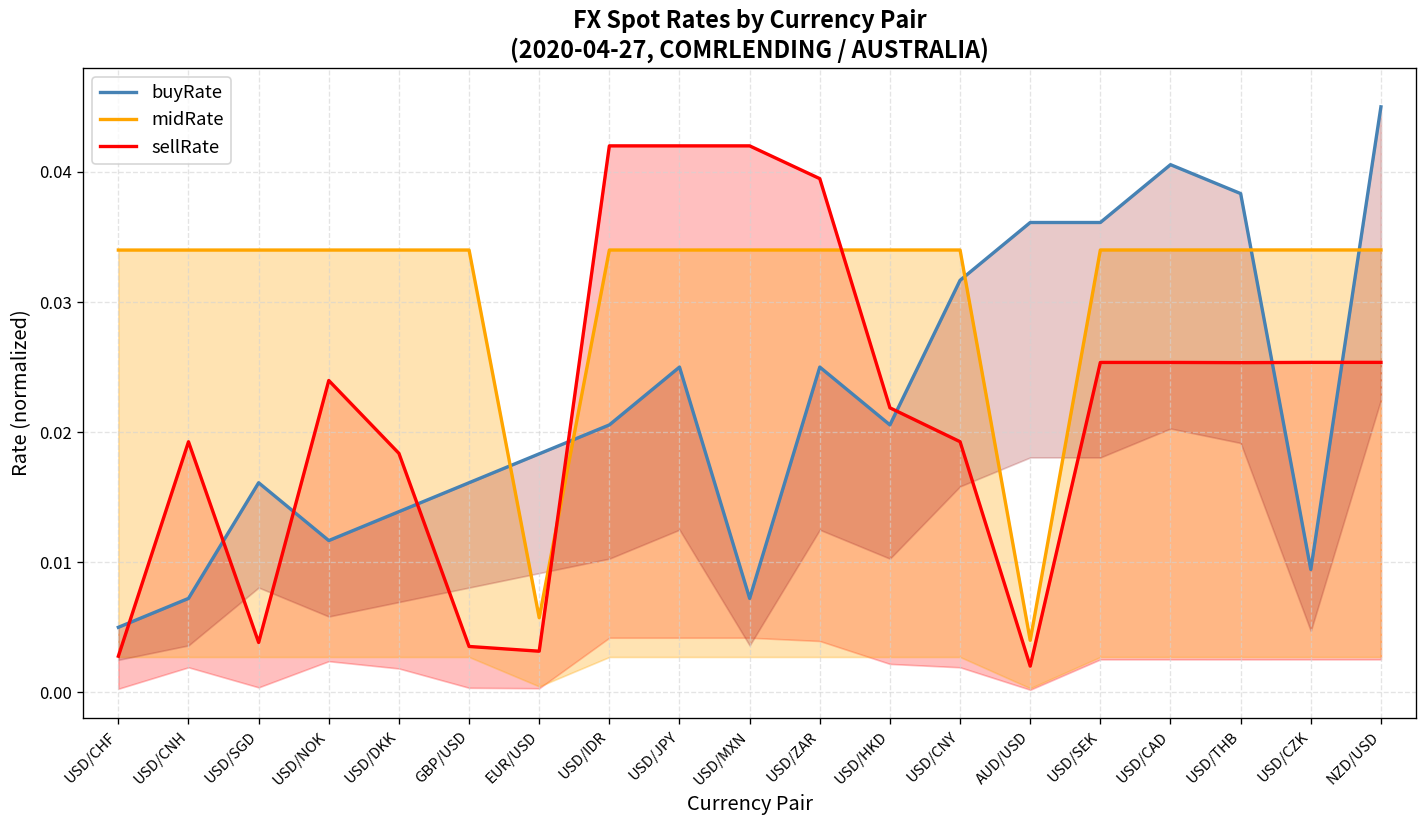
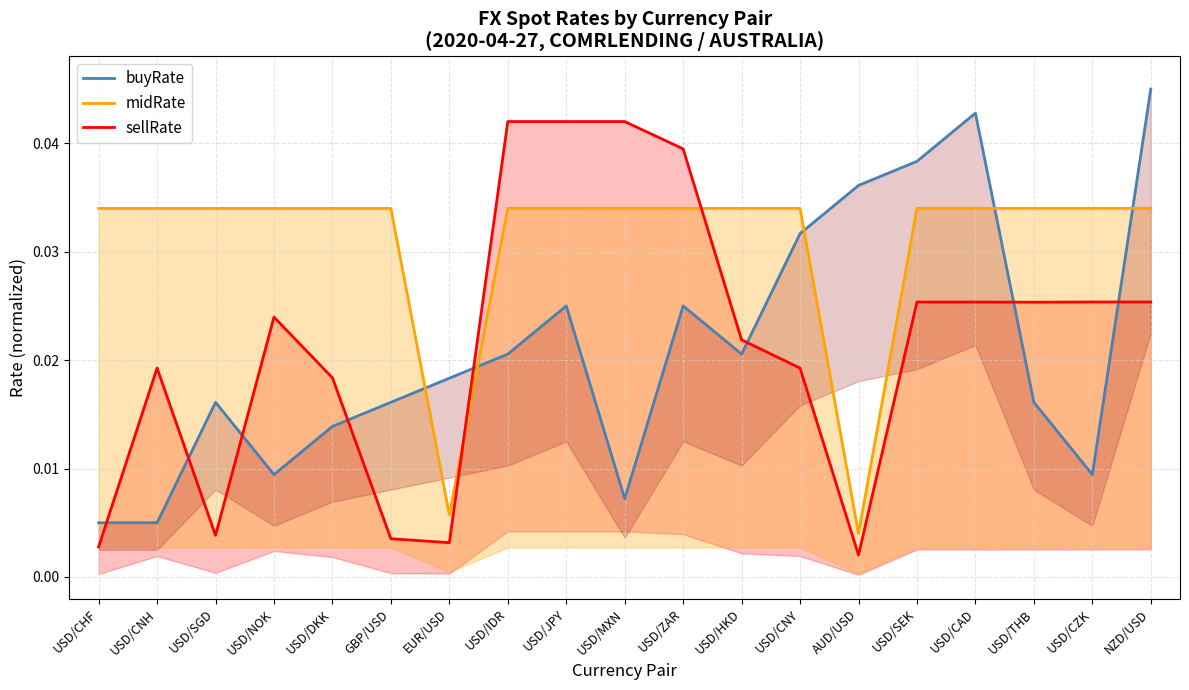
buyRate, USD/CNH: 0.0072 -> 0.0050
buyRate, USD/NOK: 0.0117 -> 0.0094
buyRate, USD/SEK: 0.0361 -> 0.0383
buyRate, USD/CAD: 0.0406 -> 0.0428
buyRate, USD/THB: 0.0383 -> 0.0161
